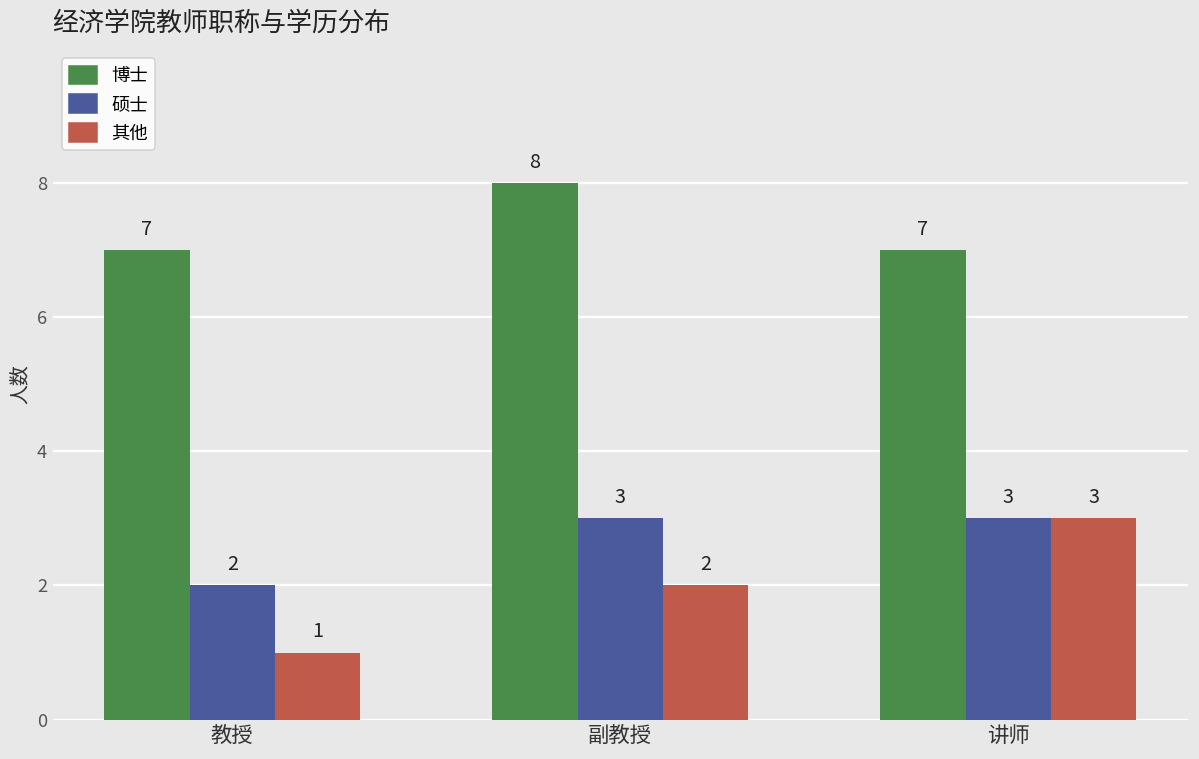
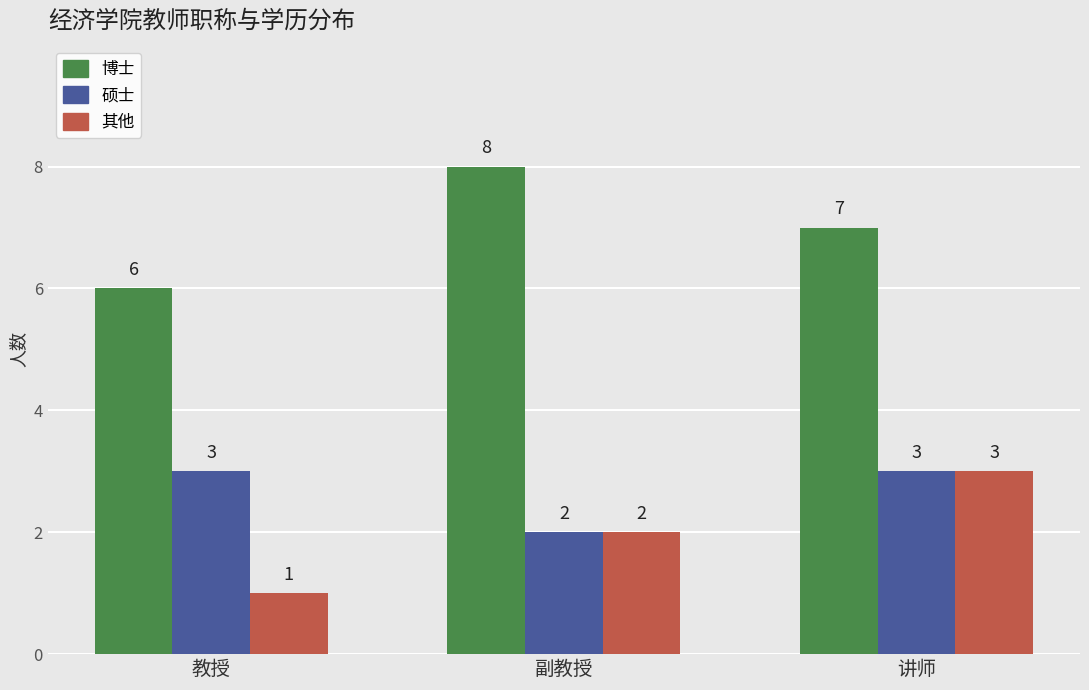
博士, 教授: 7 -> 6
硕士, 教授: 2 -> 3
硕士, 副教授: 3 -> 2
